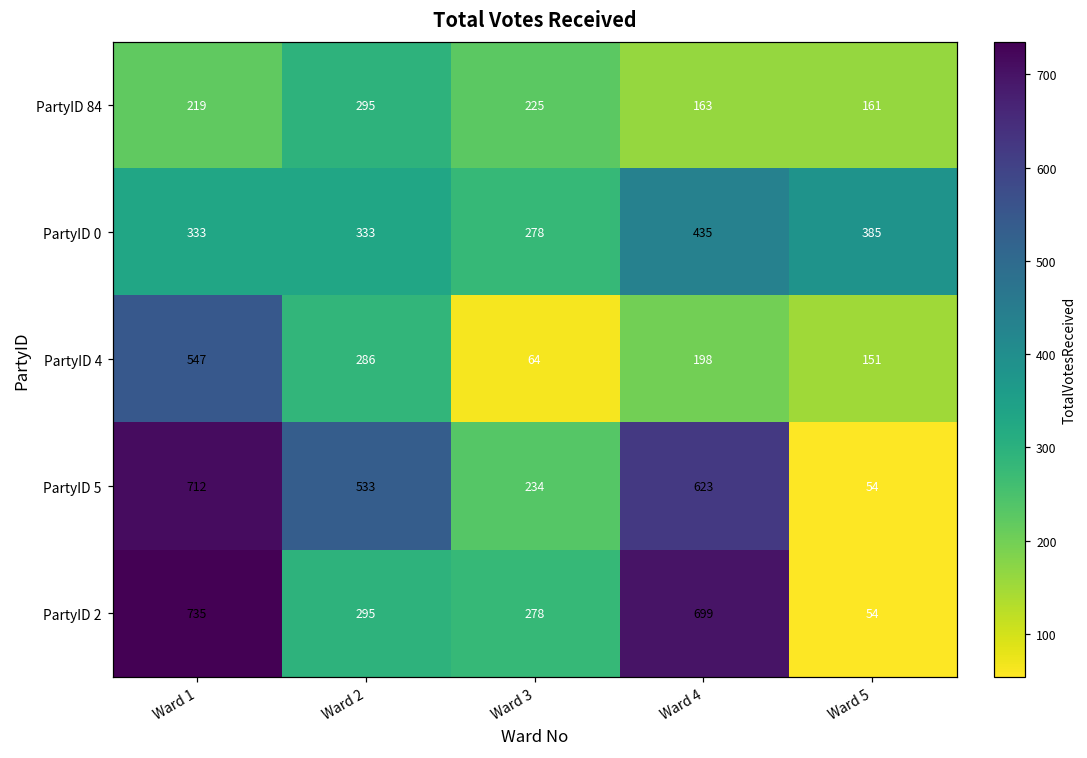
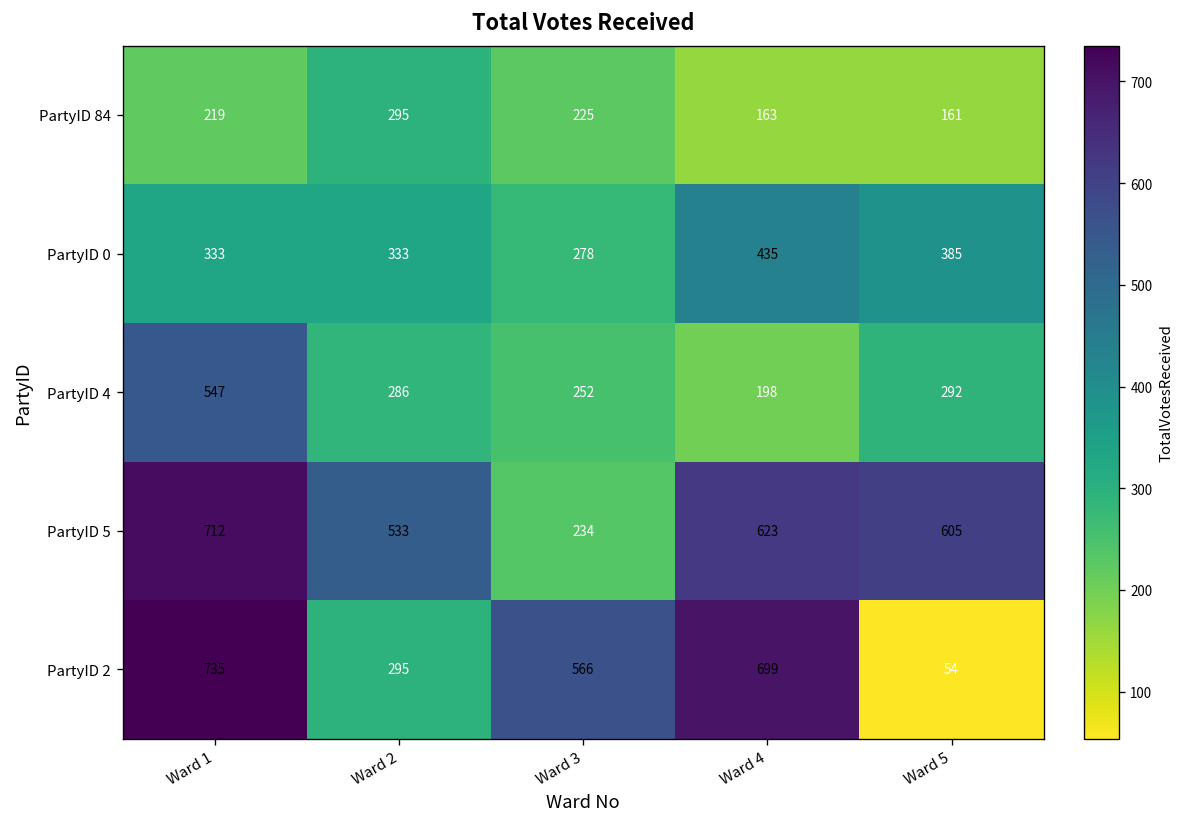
PartyID 4, Ward 3: 64 -> 252
PartyID 4, Ward 5: 151 -> 292
PartyID 5, Ward 5: 54 -> 605
PartyID 2, Ward 3: 278 -> 566
